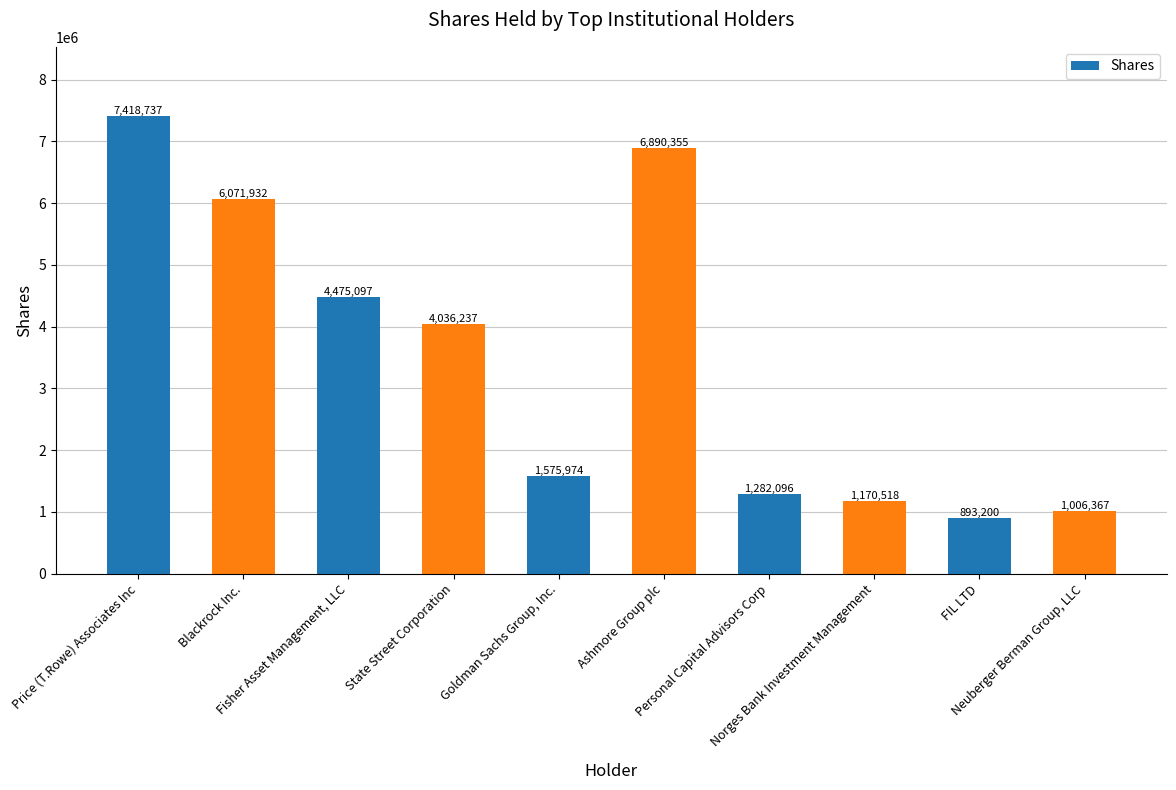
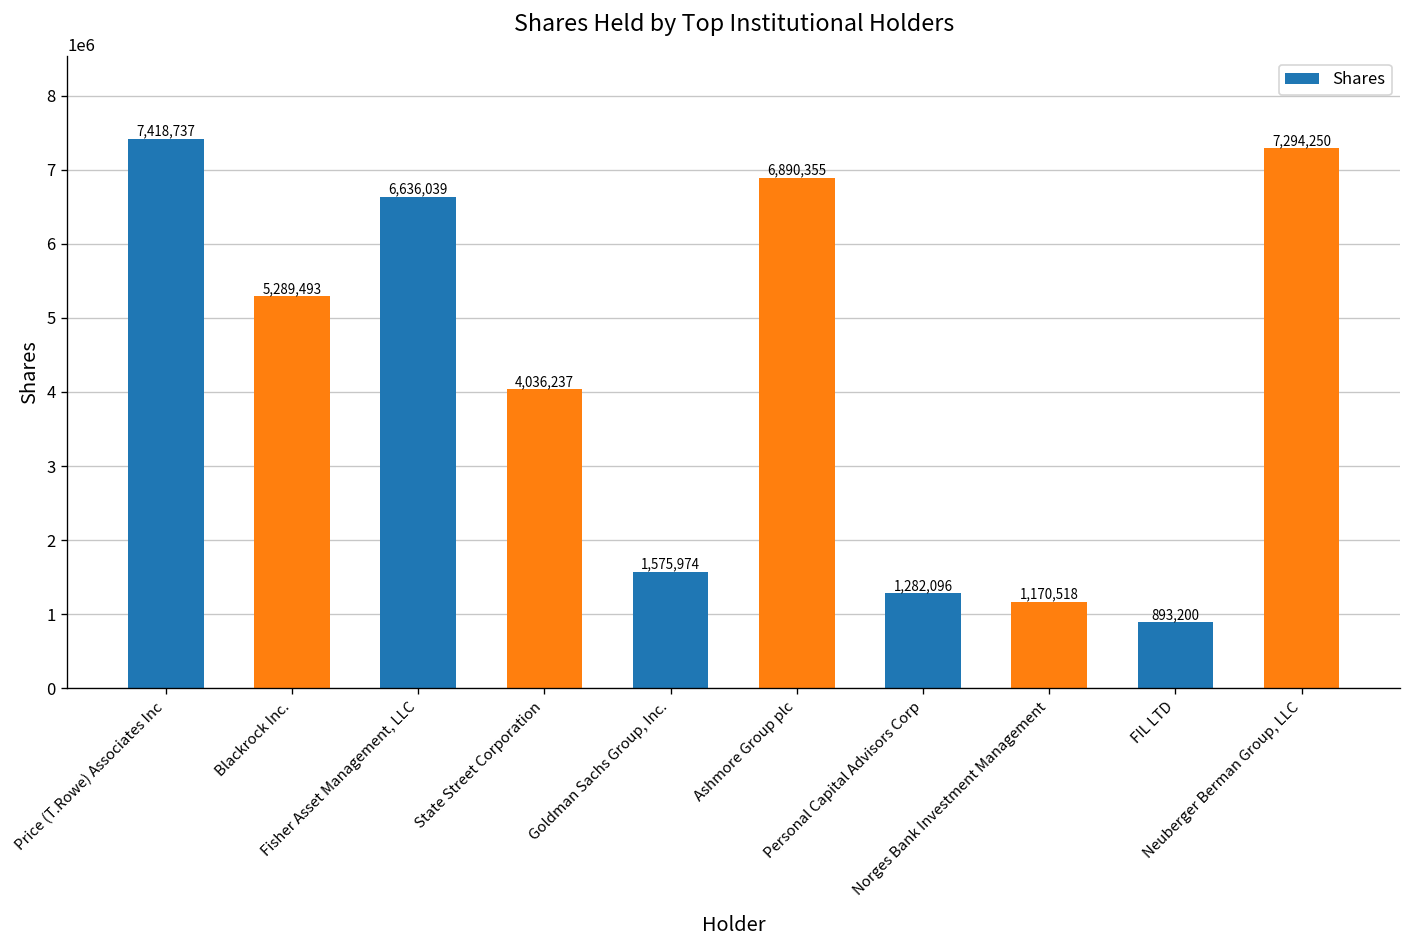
Blackrock Inc.: 6,071,932 -> 5,289,493
Fisher Asset Management, LLC: 4,475,097 -> 6,636,039
Neuberger Berman Group, LLC: 1,006,367 -> 7,294,250
